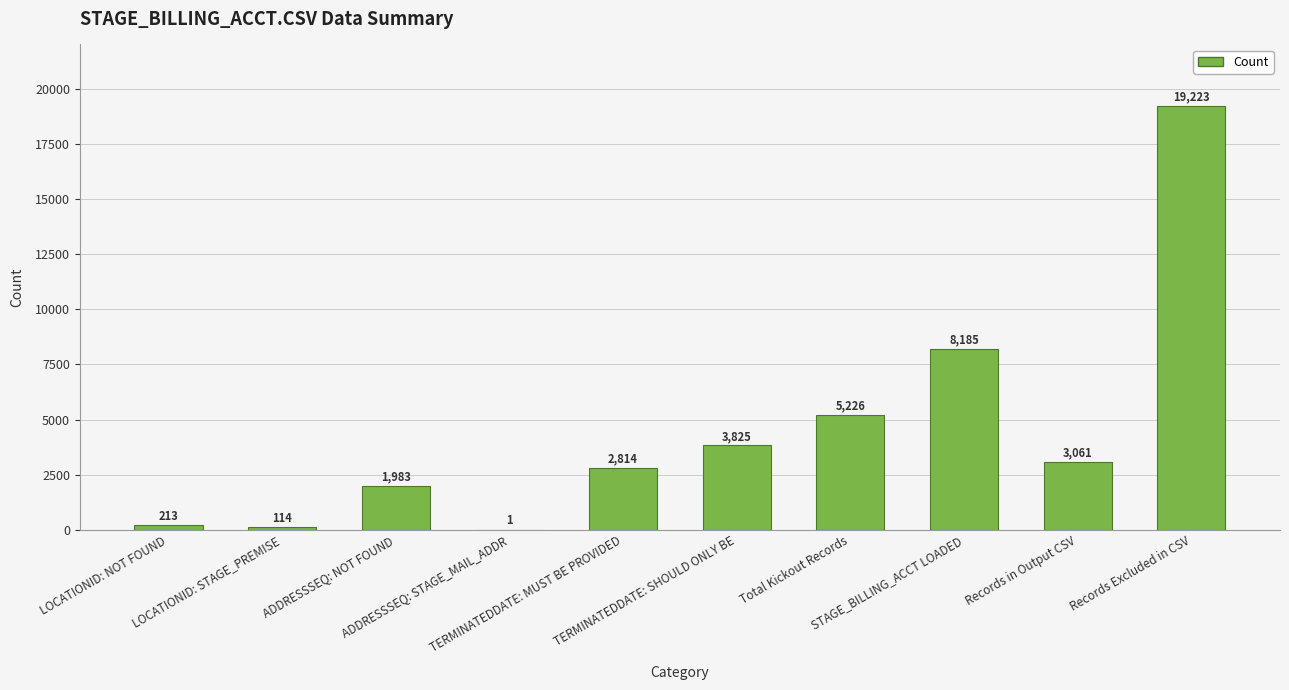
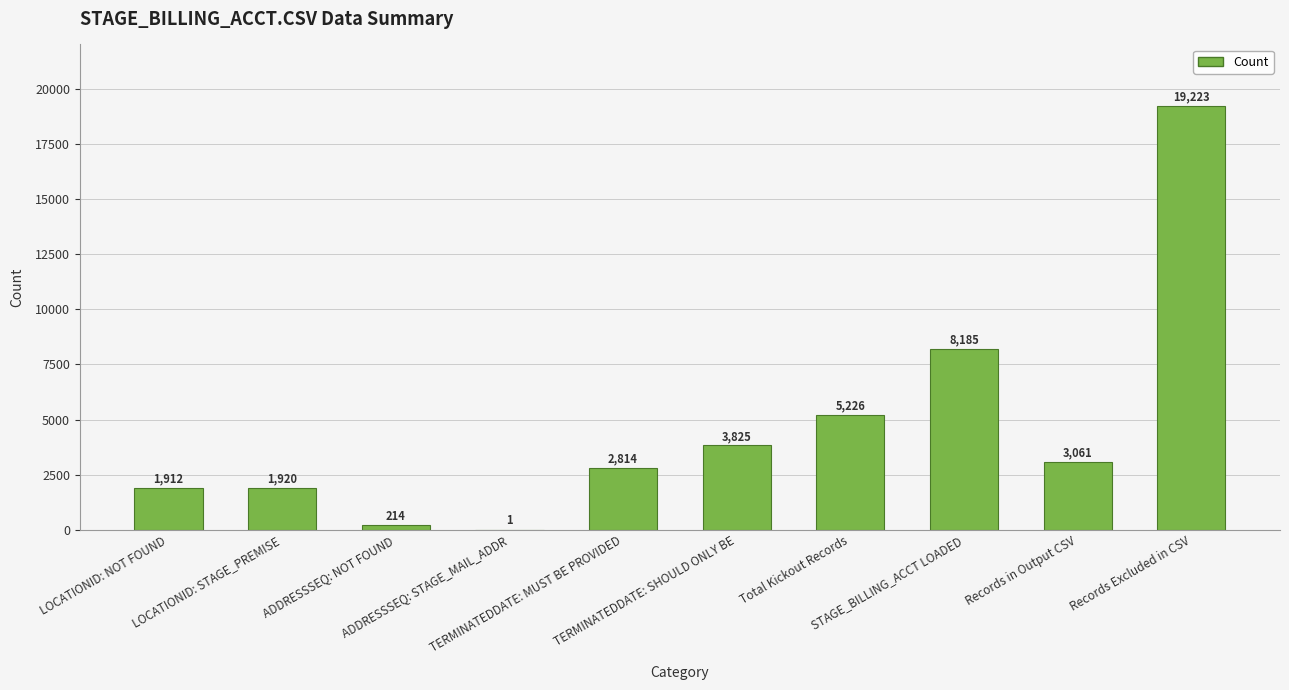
LOCATIONID: NOT FOUND: 213 -> 1,912
LOCATIONID: STAGE_PREMISE: 114 -> 1,920
ADDRESSSEQ: NOT FOUND: 1,983 -> 214
